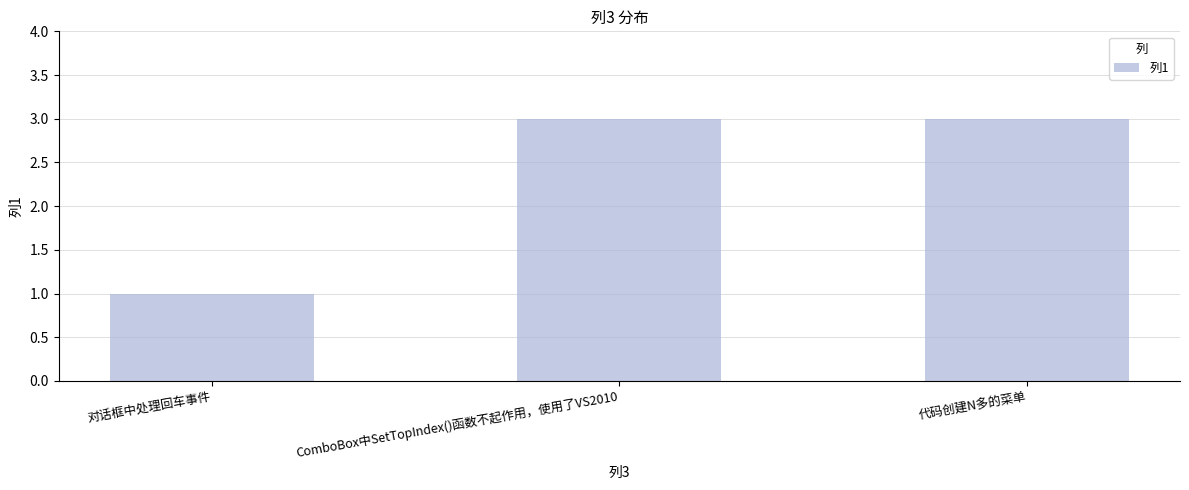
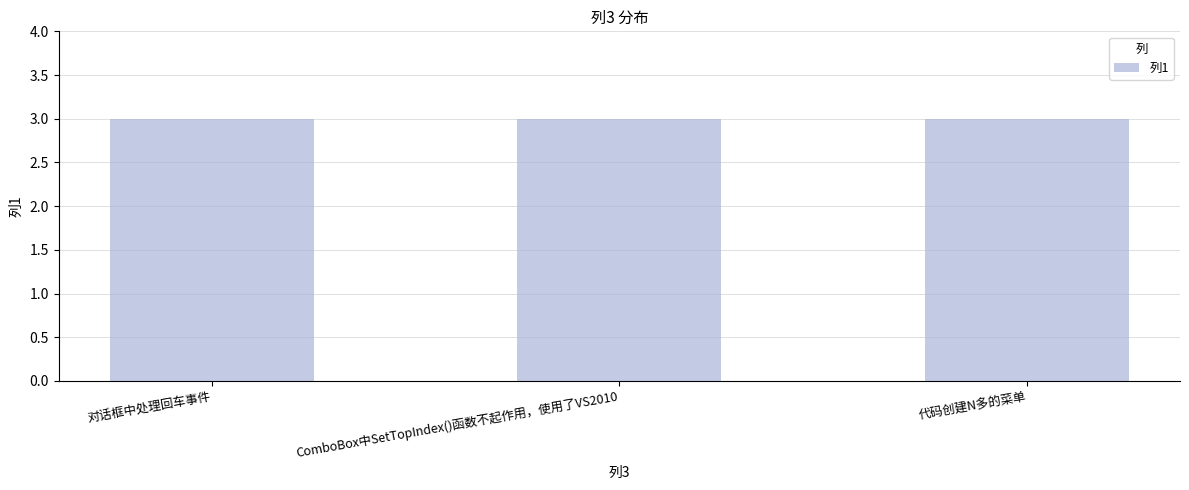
对话框中处理回车事件: 1 -> 3
